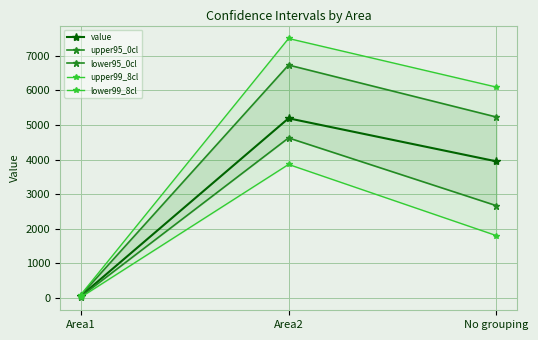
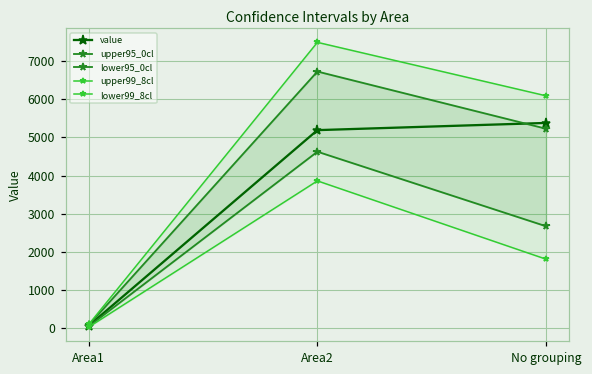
value, No grouping: 3900 -> 5400
